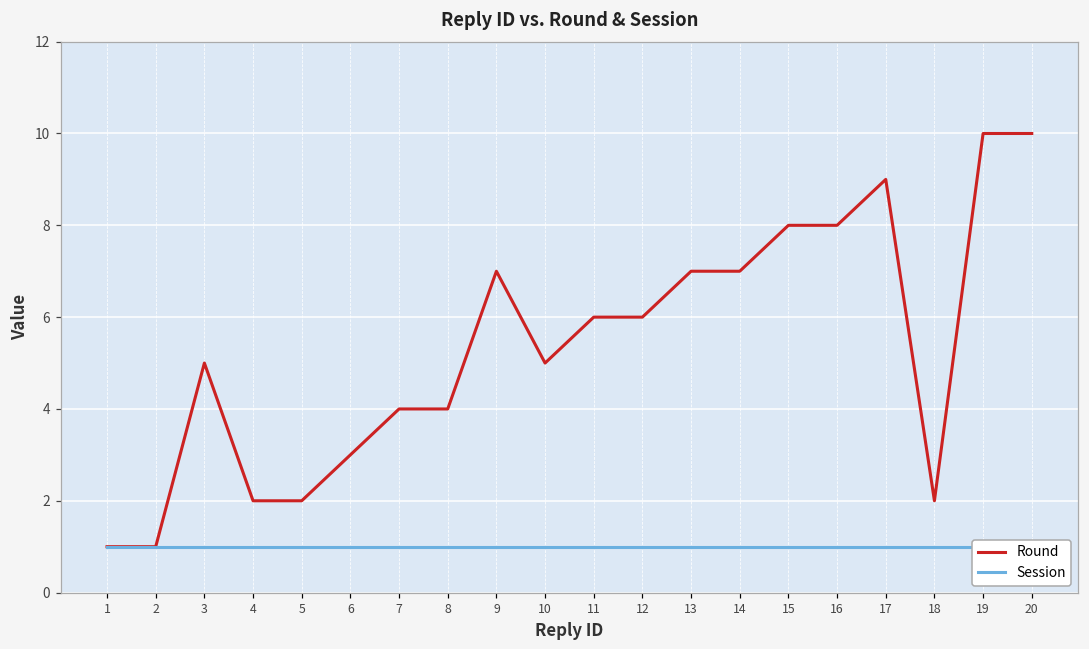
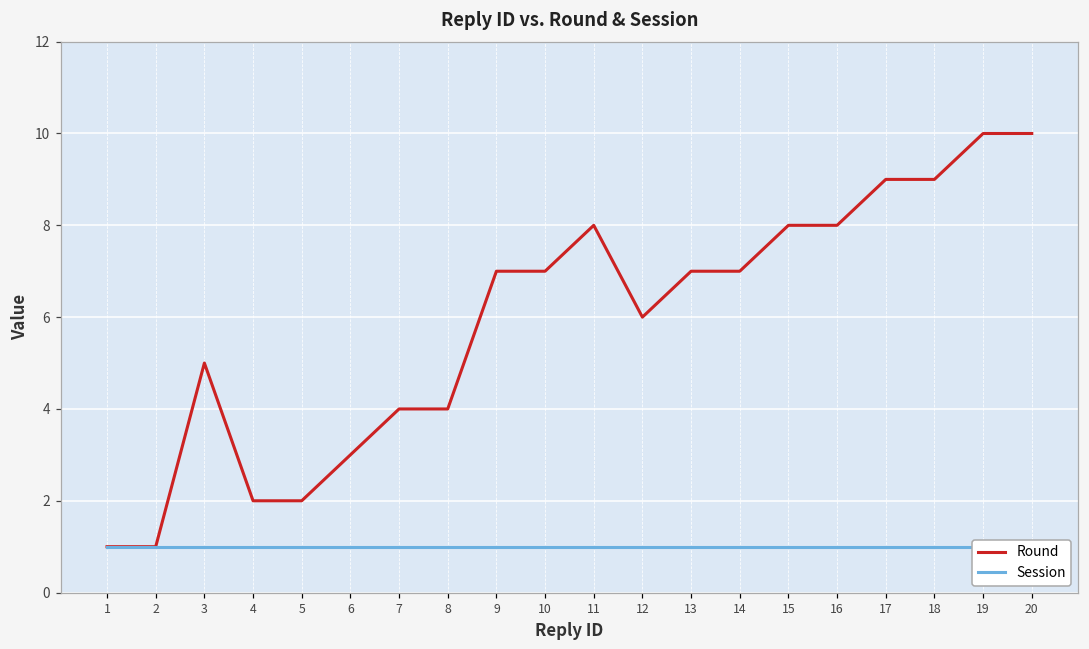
Round, 10: 5 -> 7
Round, 11: 6 -> 8
Round, 18: 2 -> 9
